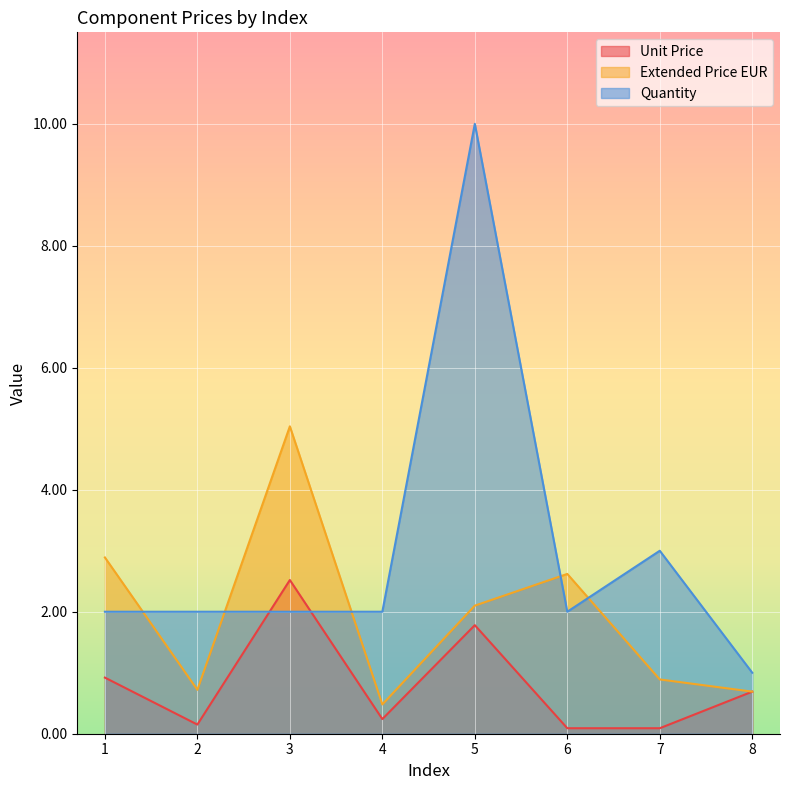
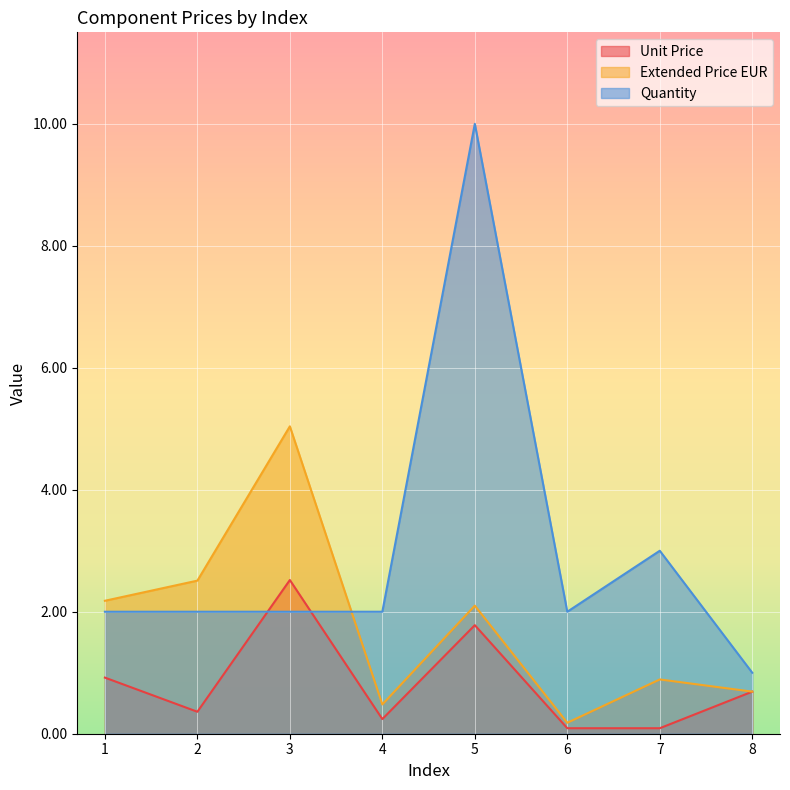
Extended Price EUR, 1: 2.9 -> 2.2
Unit Price, 2: 0.2 -> 0.4
Extended Price EUR, 2: 0.7 -> 2.5
Extended Price EUR, 6: 2.6 -> 0.2
